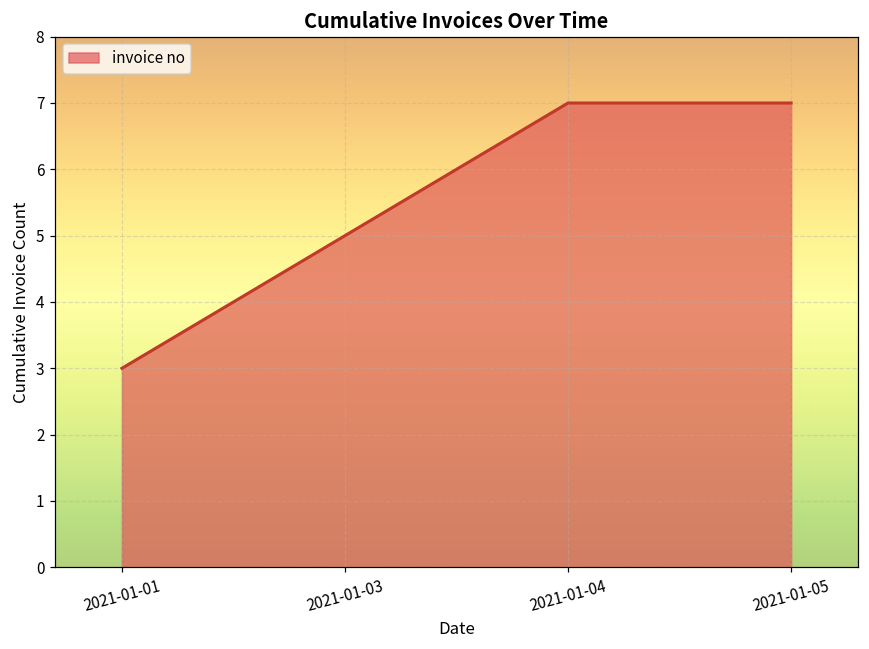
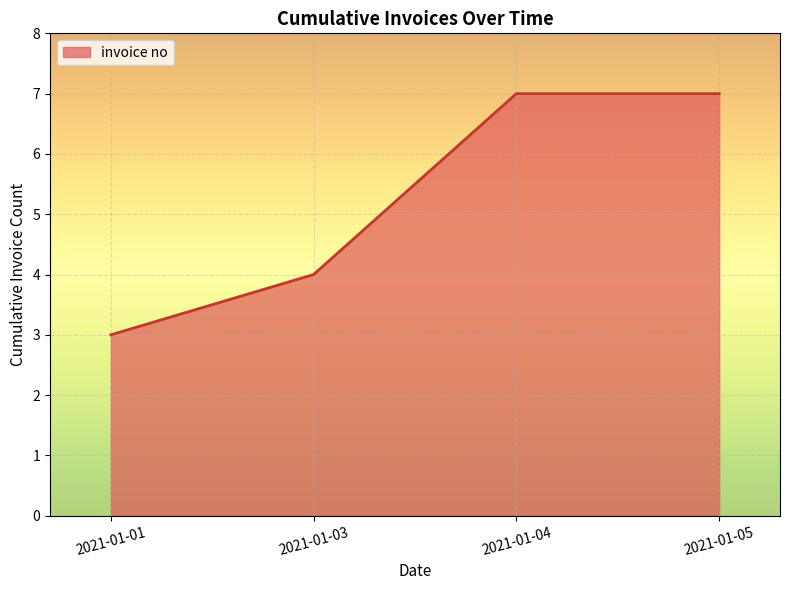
2021-01-03: 5 -> 4
